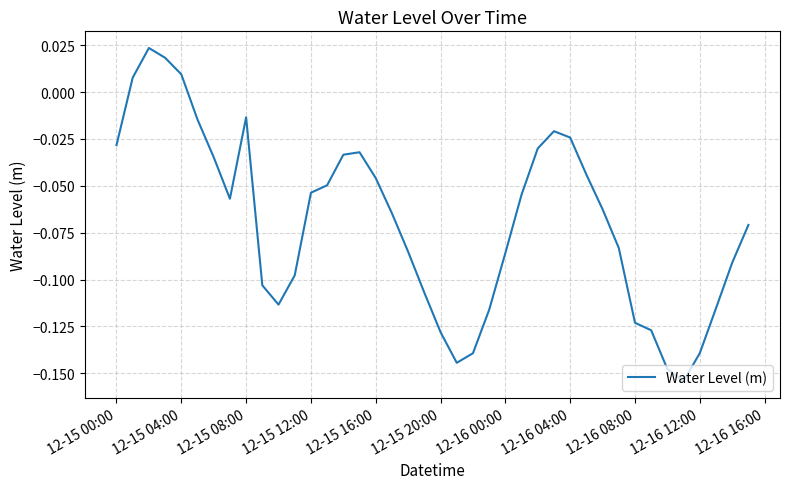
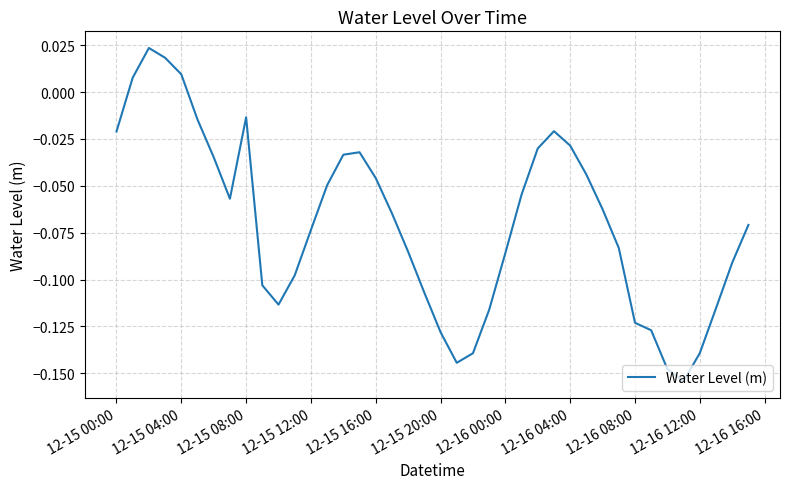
12-15 00:00: -0.028 -> -0.021
12-15 12:00: -0.054 -> -0.074
12-16 04:00: -0.024 -> -0.029
